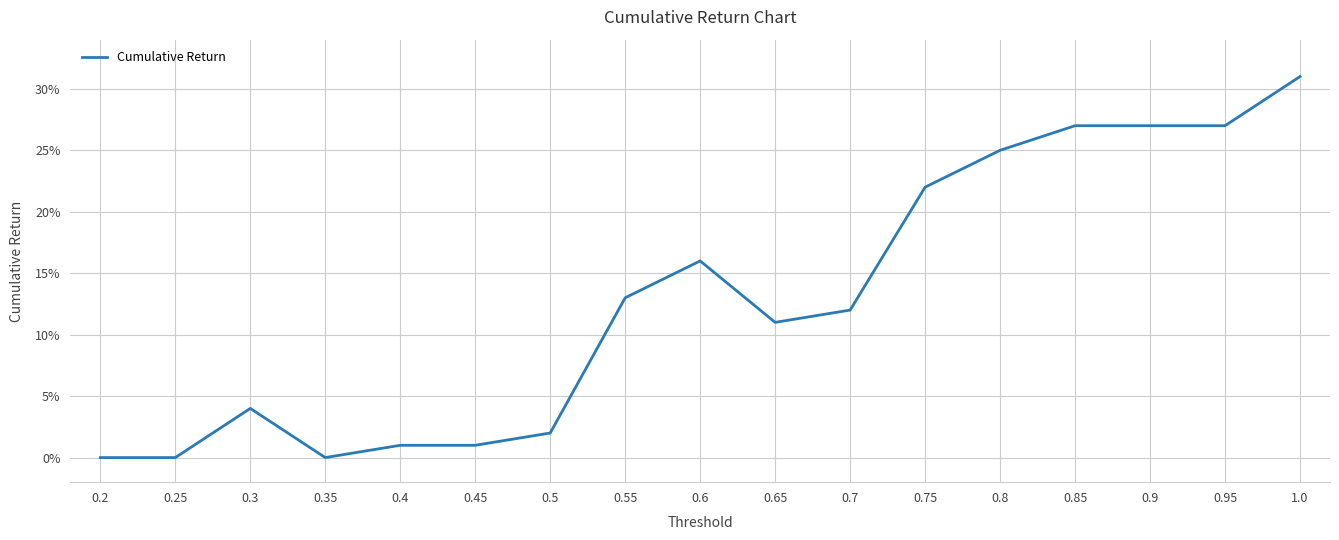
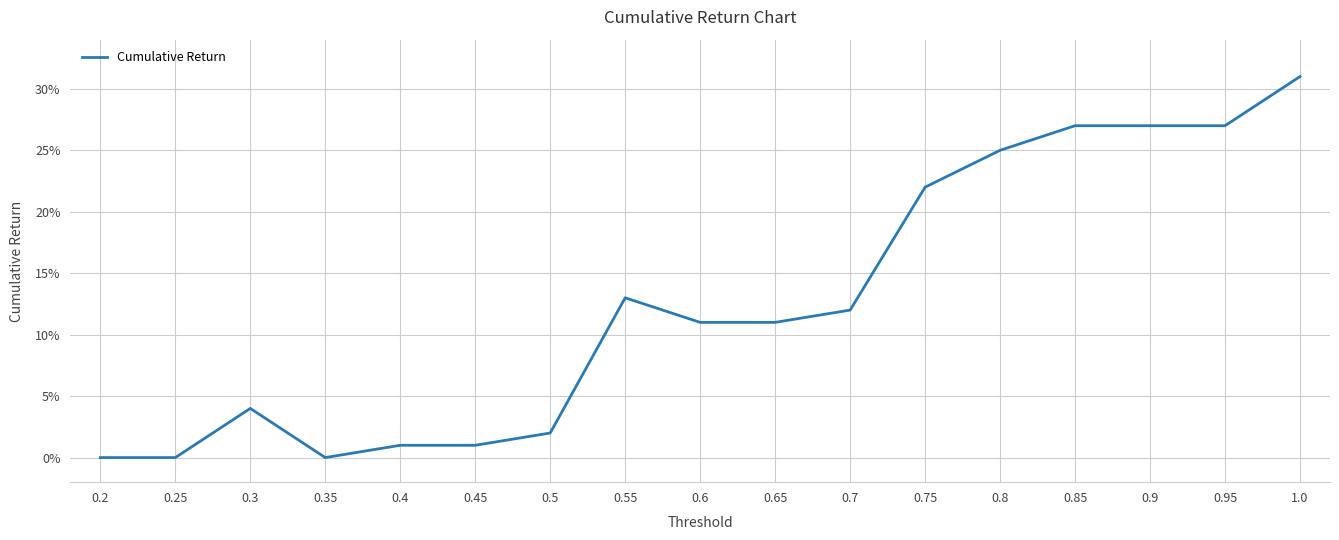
0.6: 16.0% -> 11.0%
